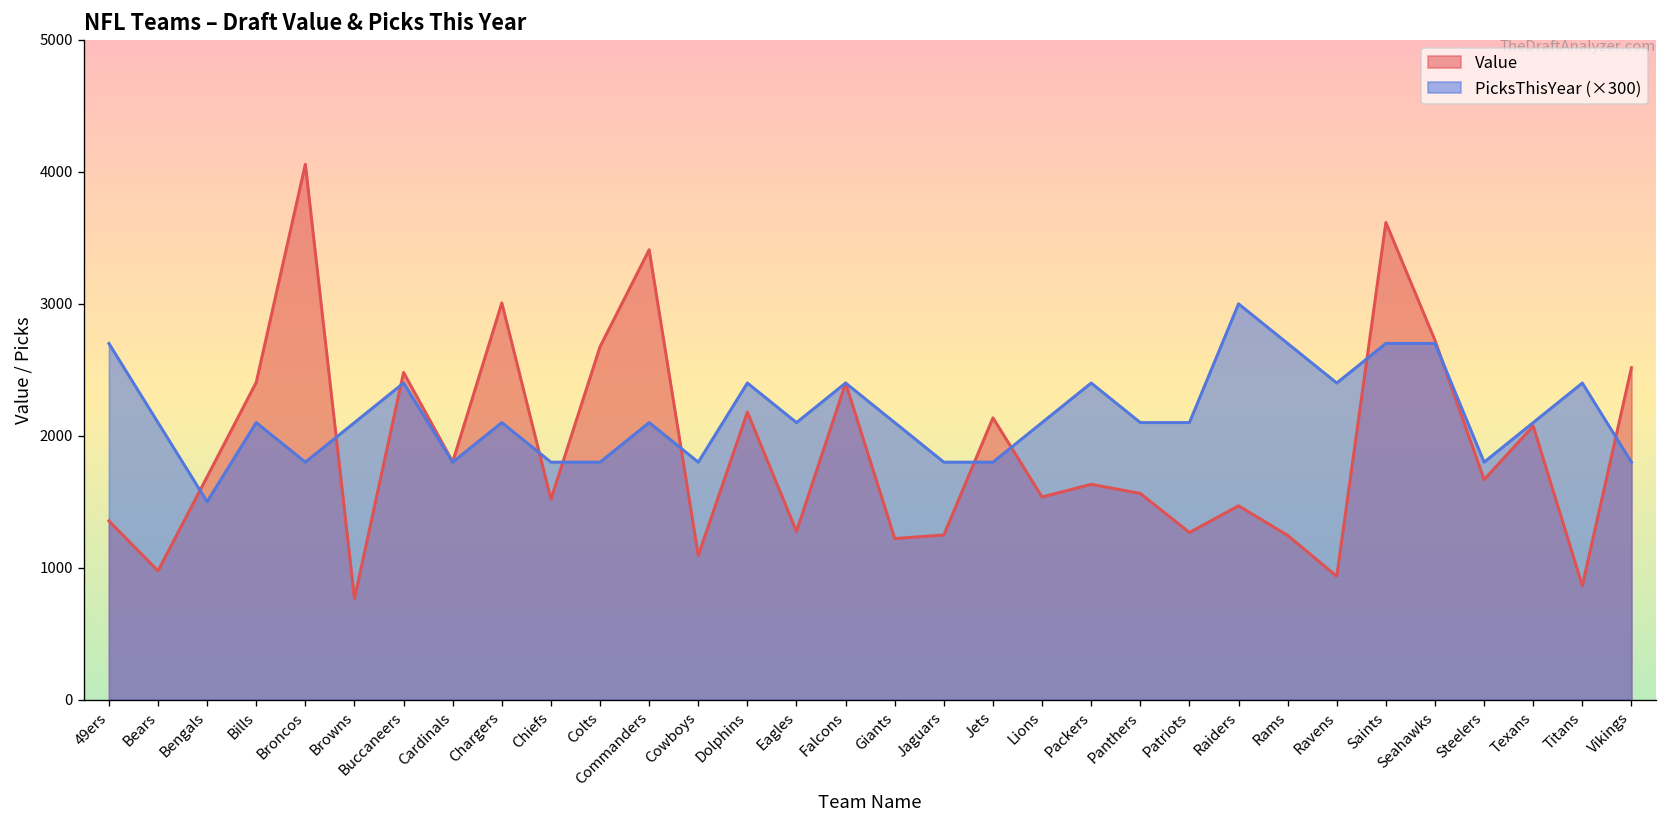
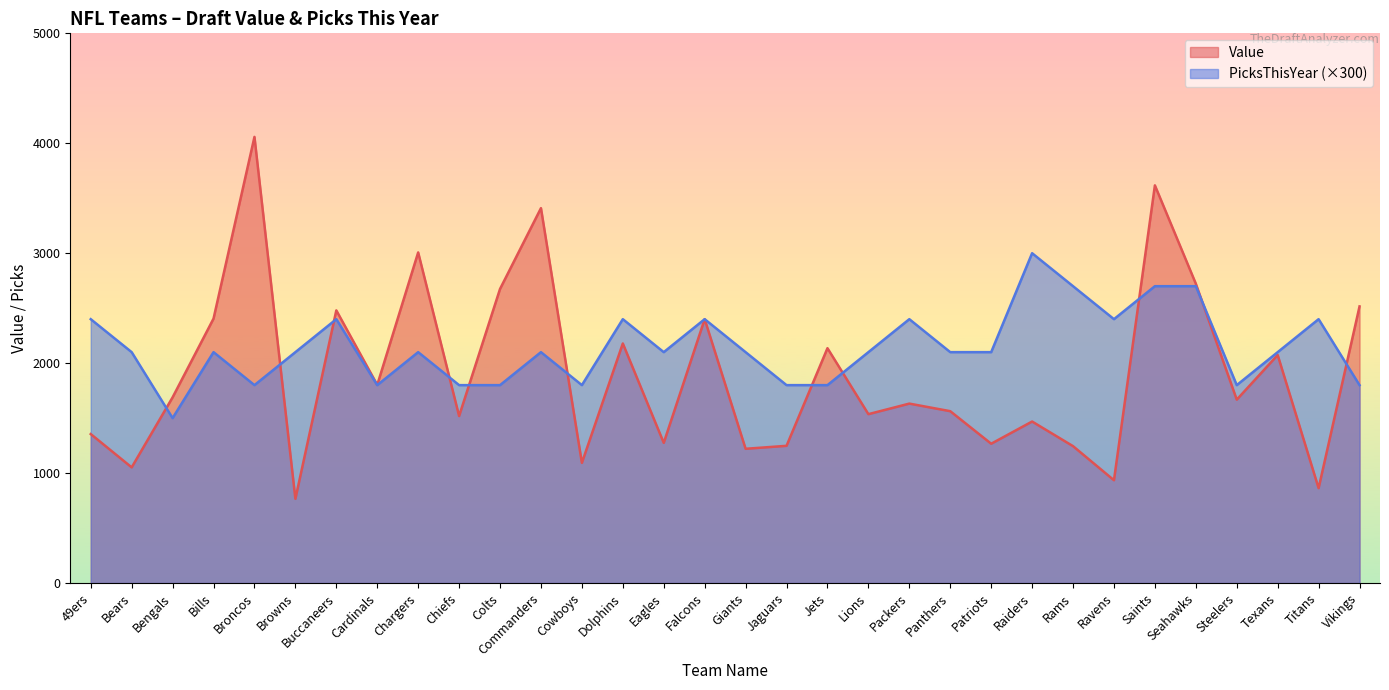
PicksThisYear (×300), 49ers: 2700 -> 2400
Value, Bears: 980 -> 1050
